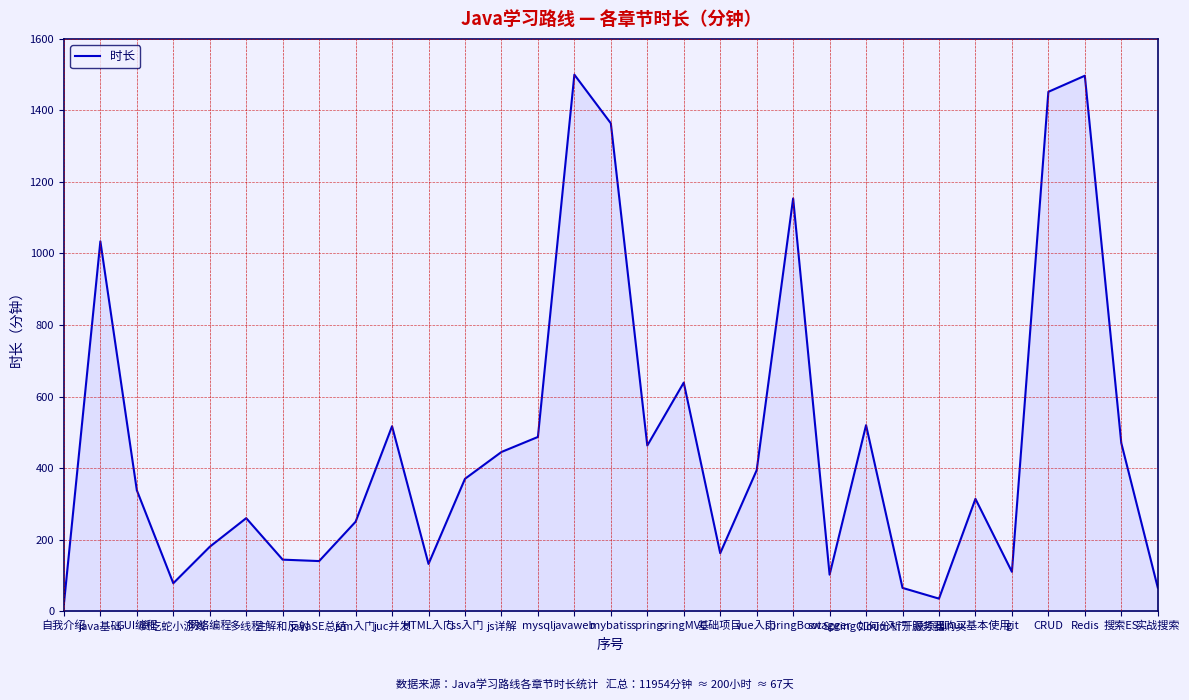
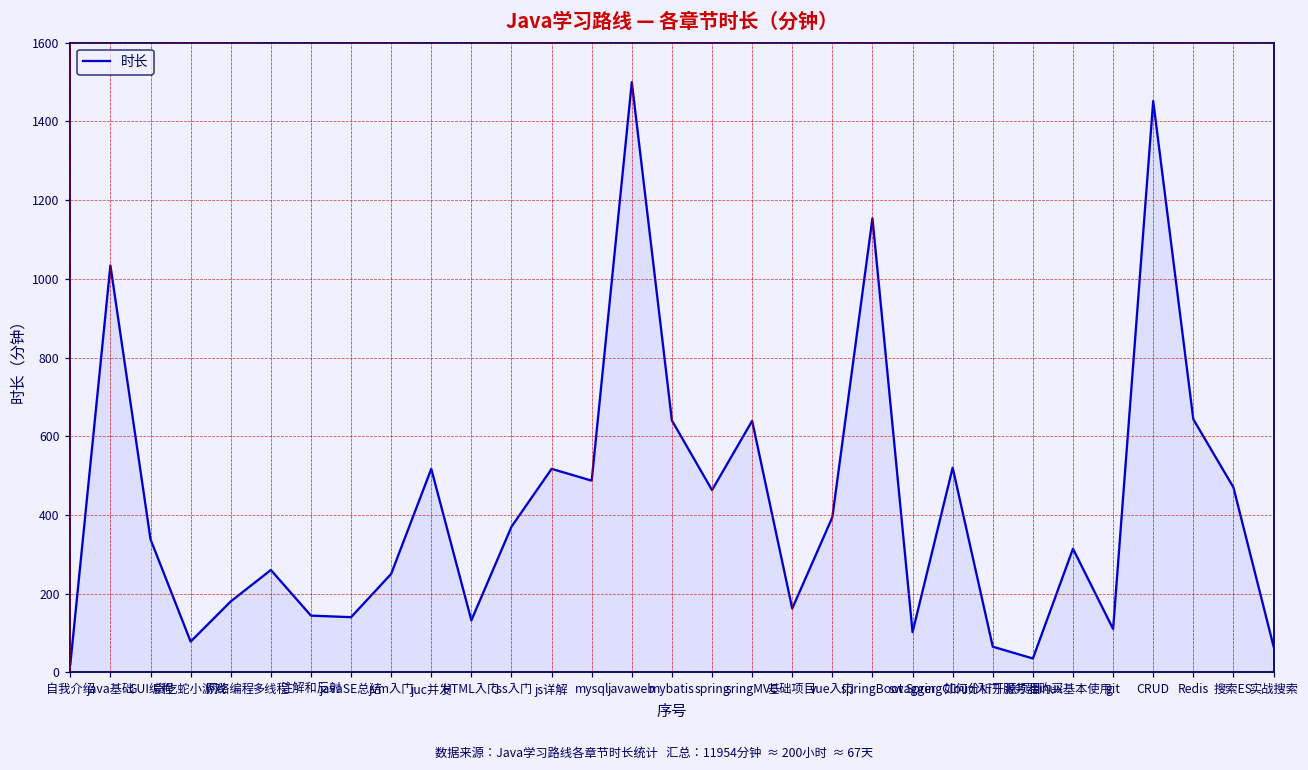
js详解: 450 -> 520
mybatis: 1360 -> 640
Redis: 1500 -> 640
